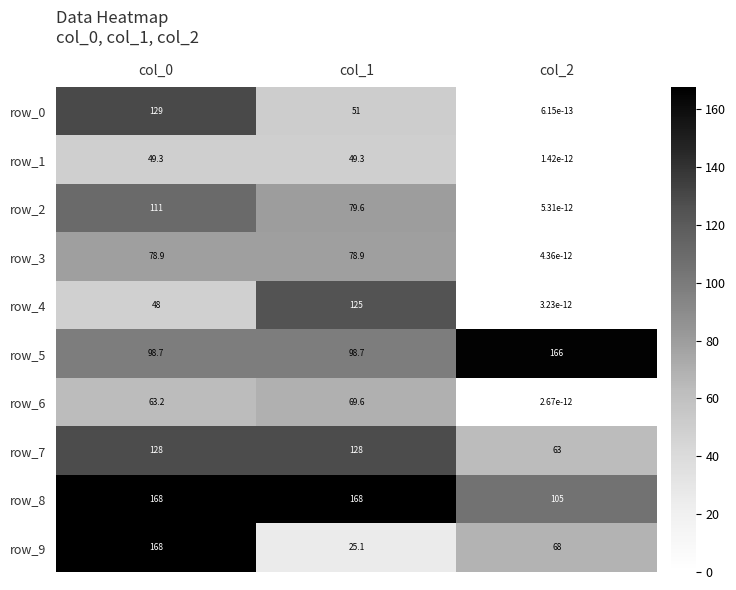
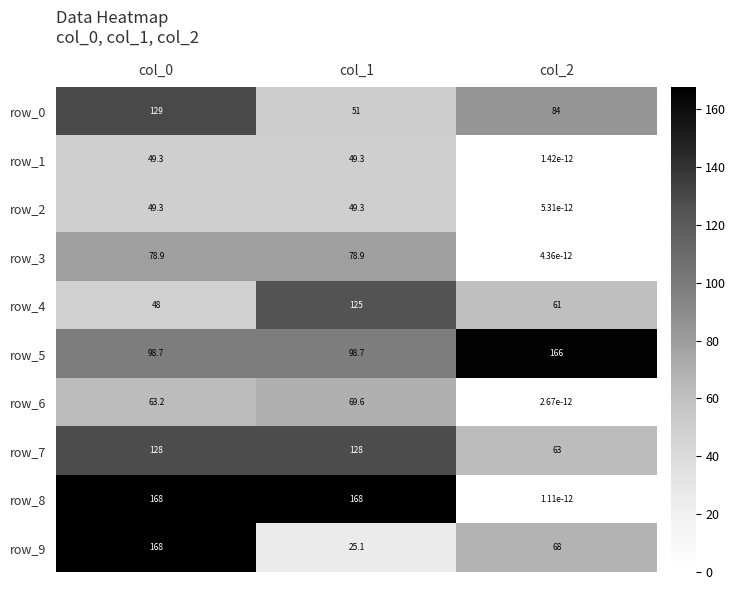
row_0, col_2: 6.15e-13 -> 84
row_2, col_0: 111 -> 49.3
row_2, col_1: 79.6 -> 49.3
row_4, col_2: 3.23e-12 -> 61
row_8, col_2: 105 -> 1.11e-12
